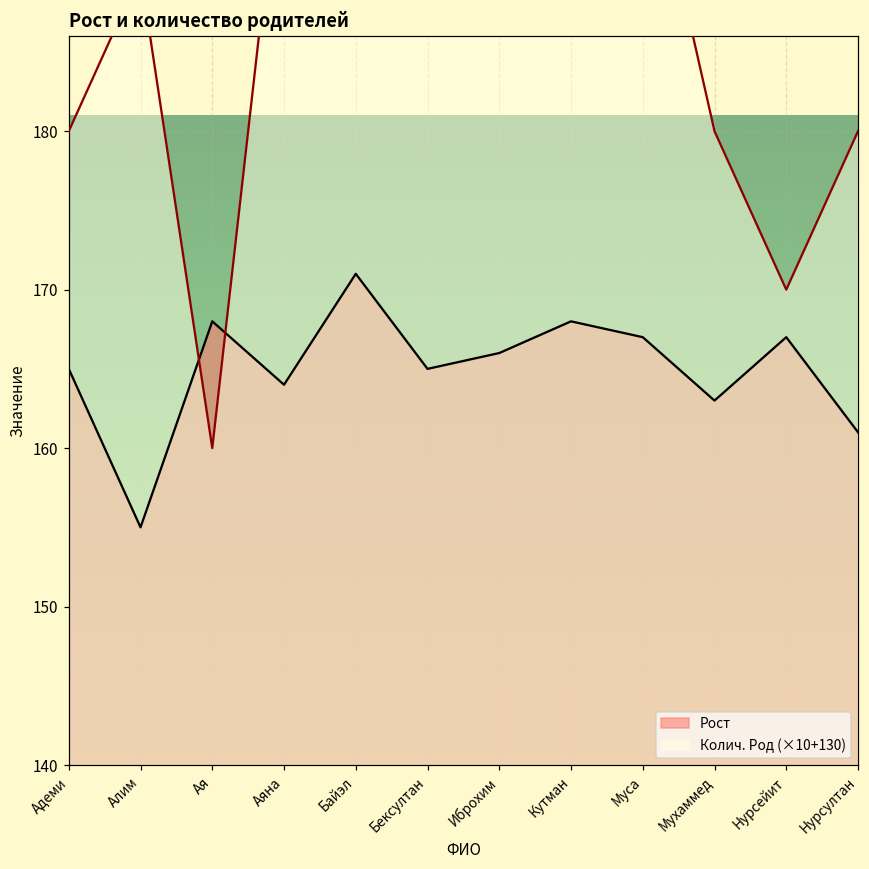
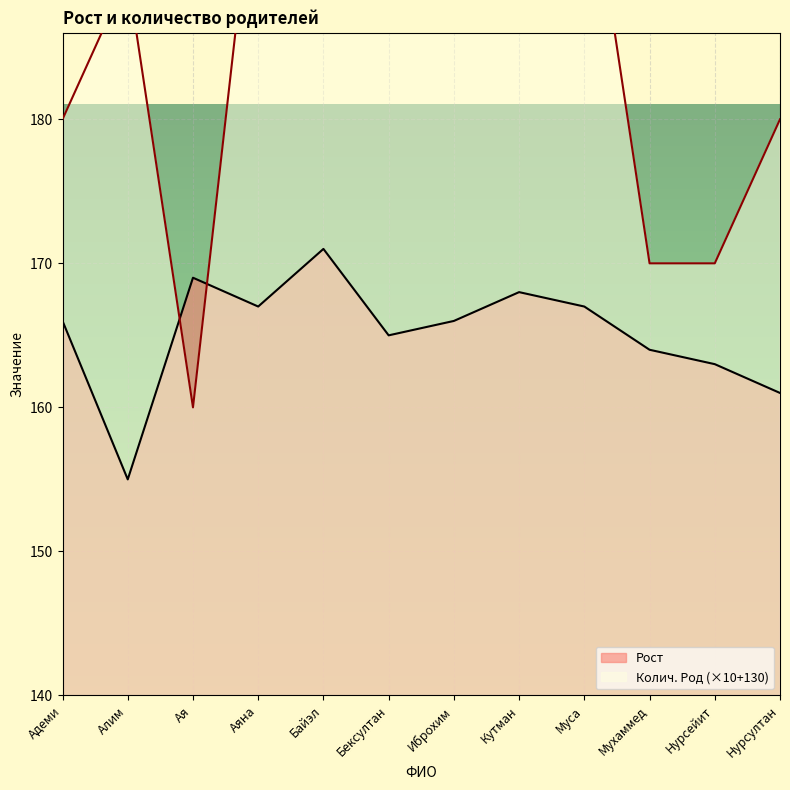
Рост, Адеми: 165 -> 166
Рост, Ая: 168 -> 169
Рост, Аяна: 164 -> 167
Рост, Мухаммед: 163 -> 164
Колич. Род (×10+130), Мухаммед: 180.0 -> 170.0
Рост, Нурсейит: 167 -> 163
